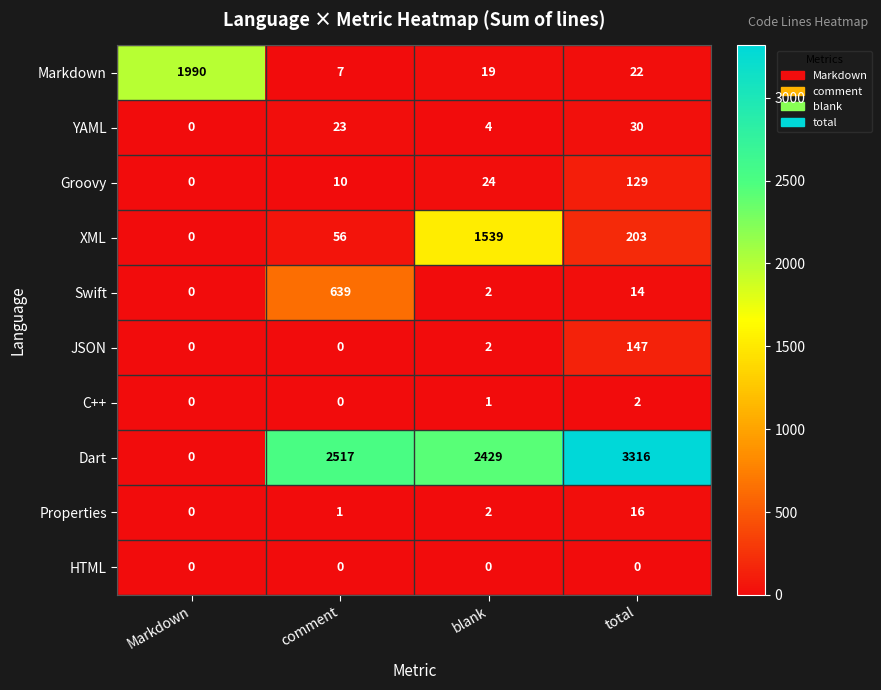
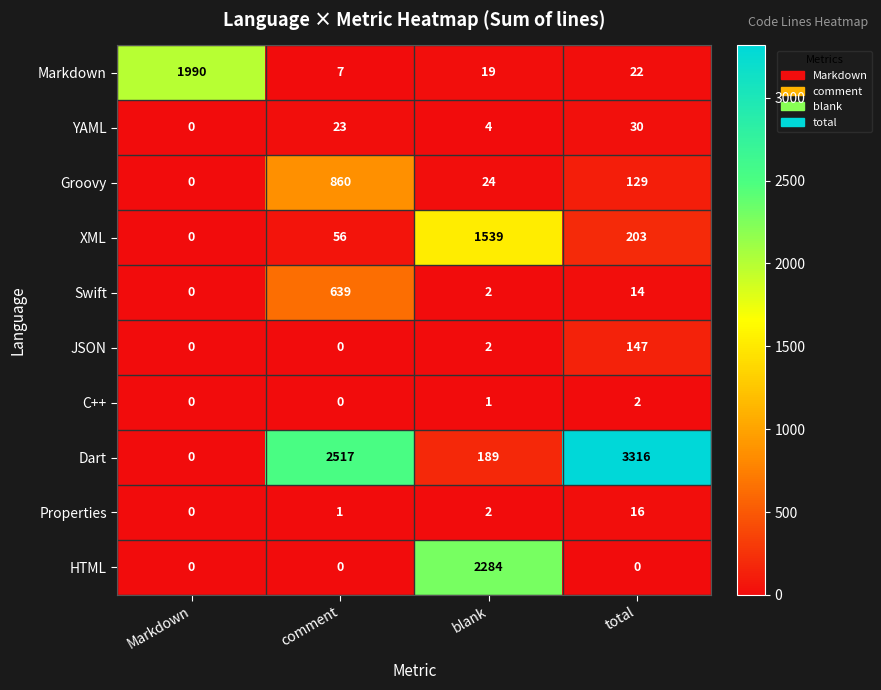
Groovy, comment: 10 -> 860
Dart, blank: 2429 -> 189
HTML, blank: 0 -> 2284
